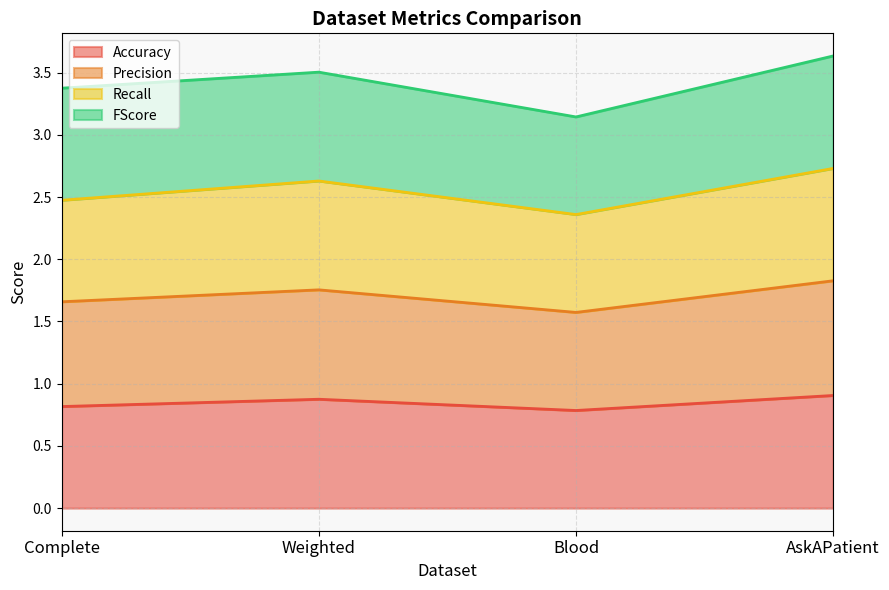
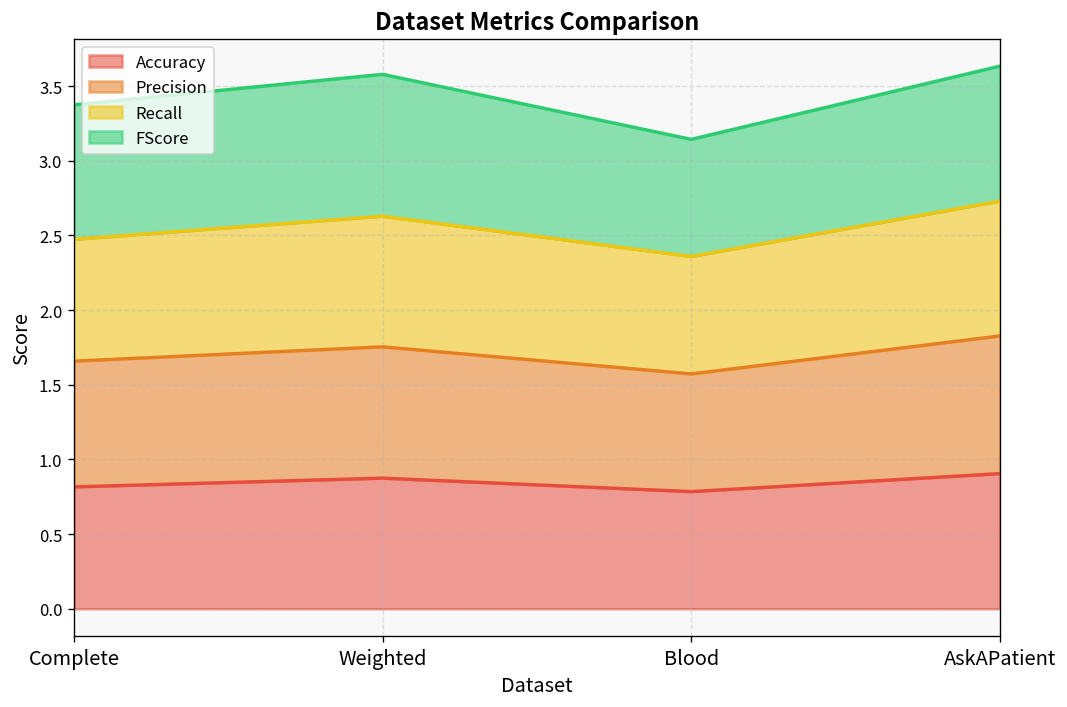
FScore, Weighted: 0.87 -> 0.95
